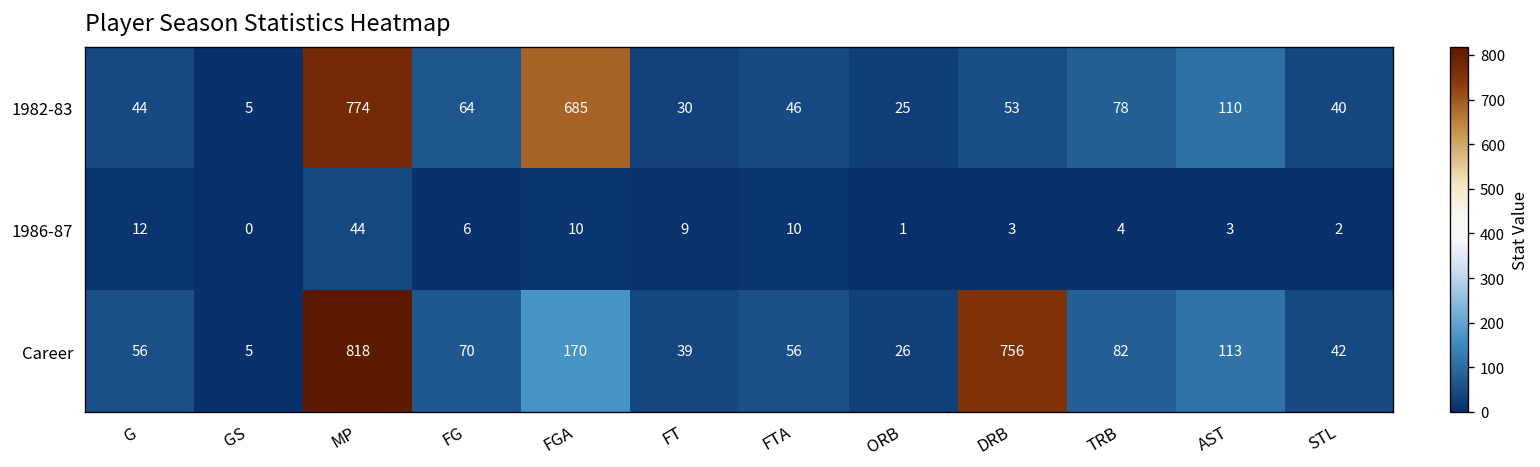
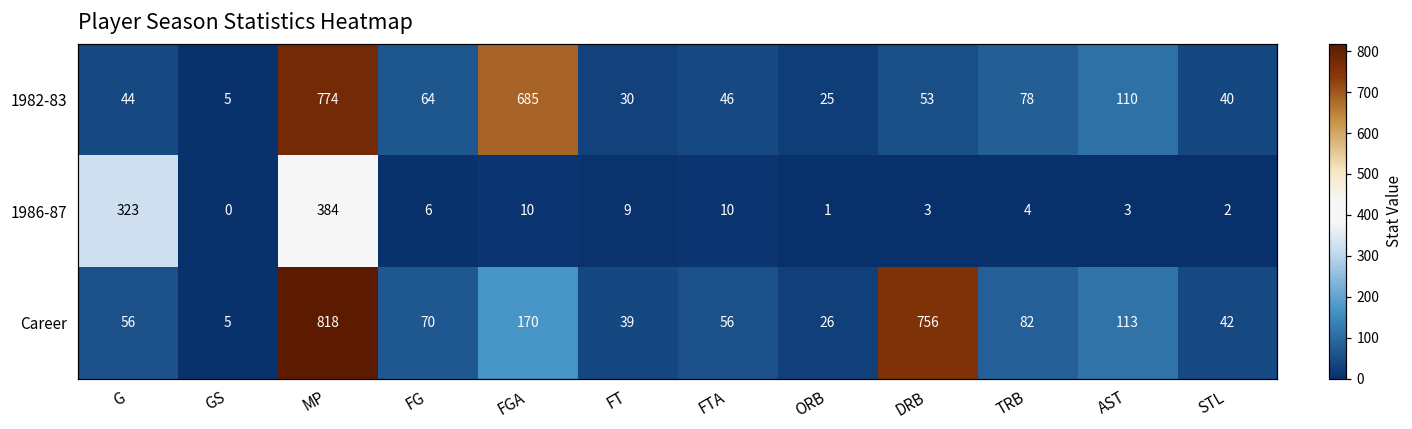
1986-87, G: 12 -> 323
1986-87, MP: 44 -> 384
